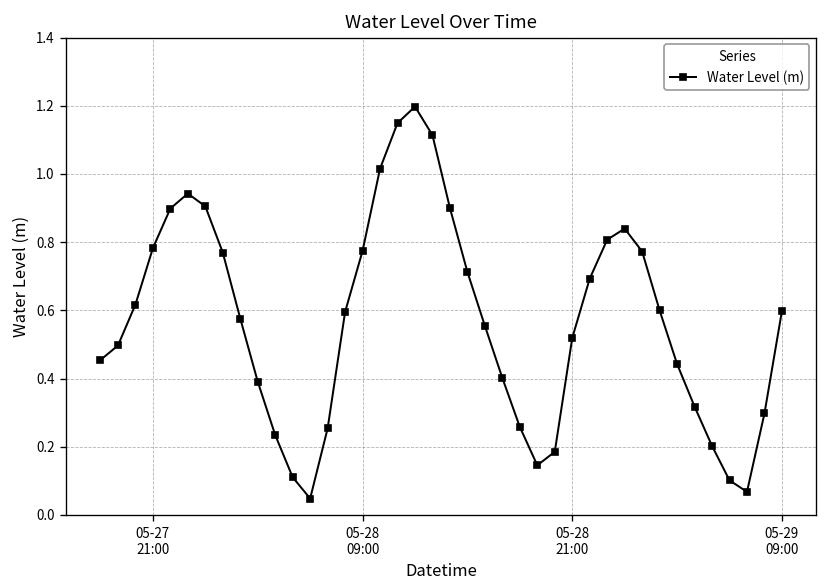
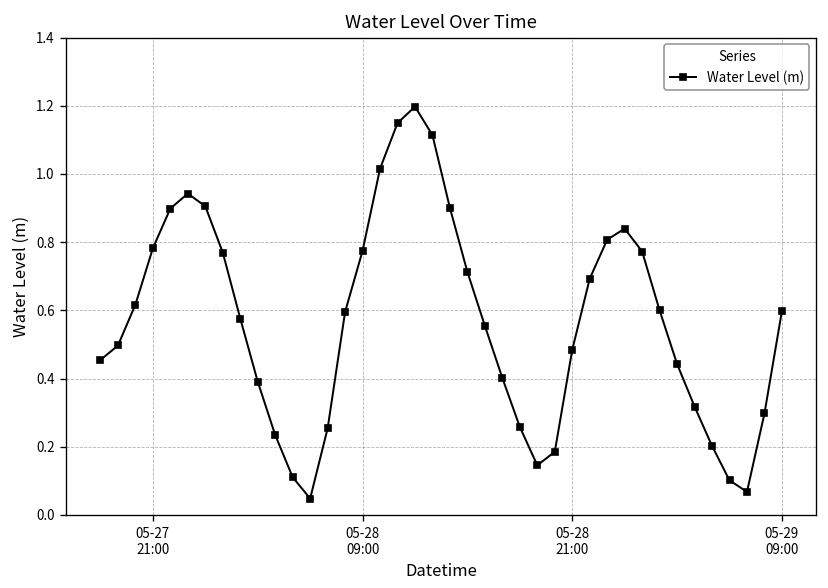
05-28 21:00: 0.52 -> 0.48
